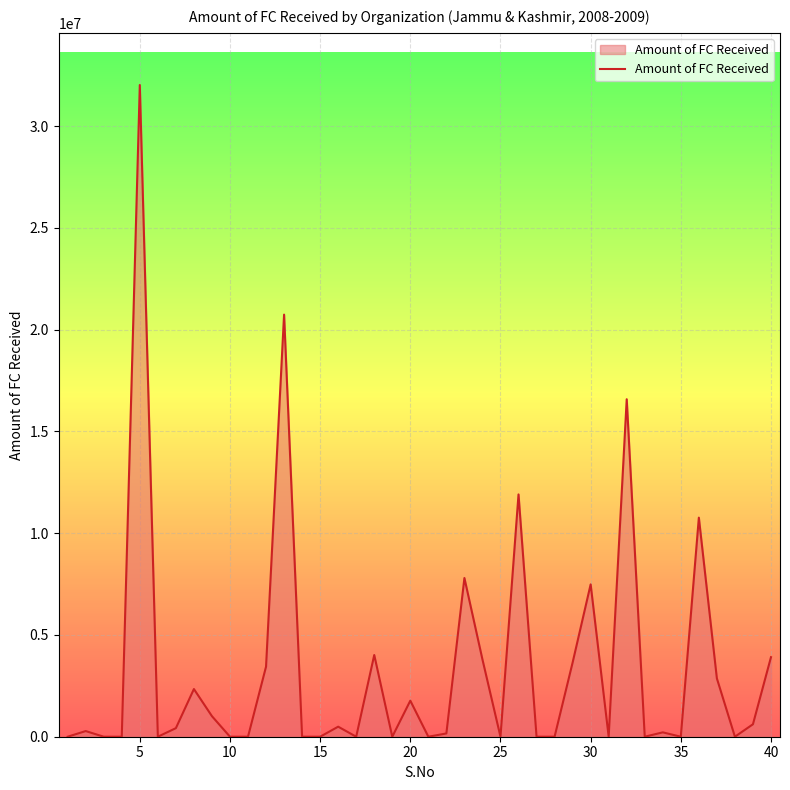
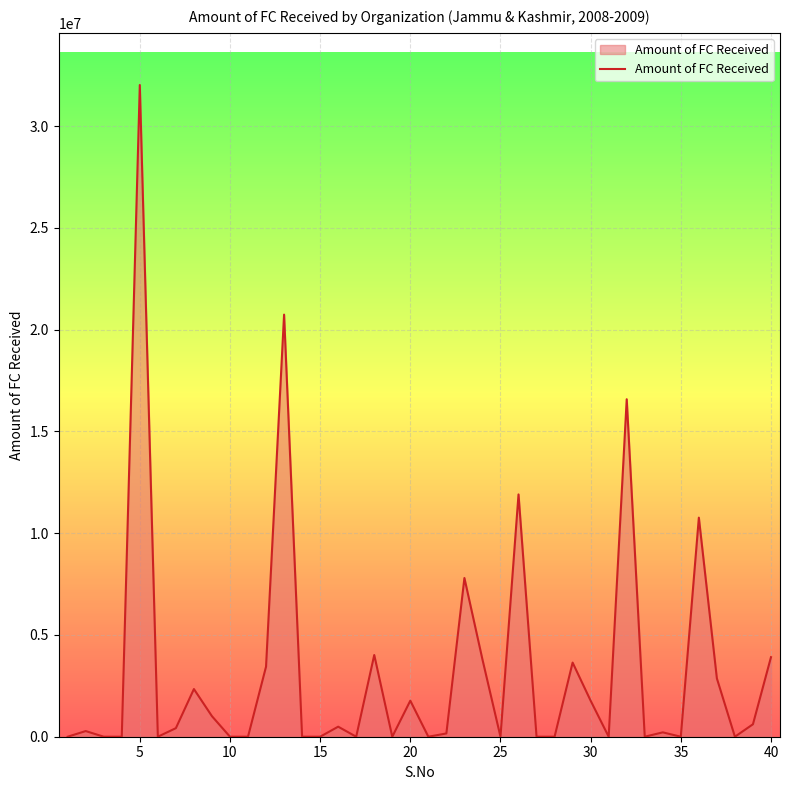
30: 7500000 -> 1800000
